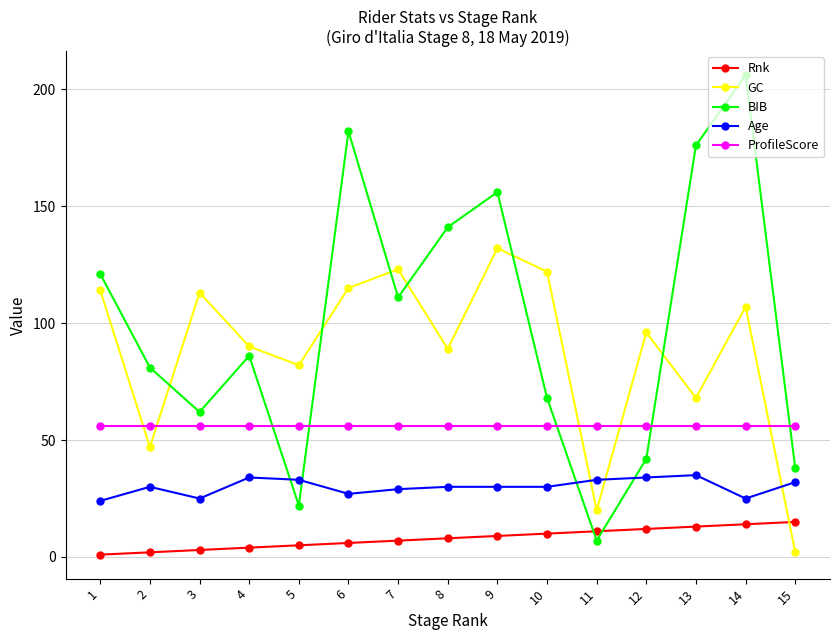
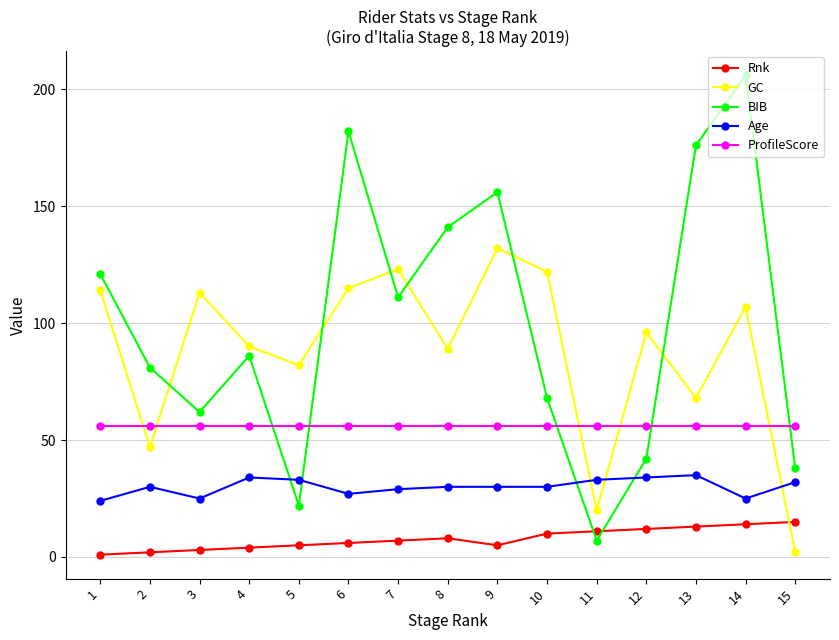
Rnk, 9: 9 -> 5
